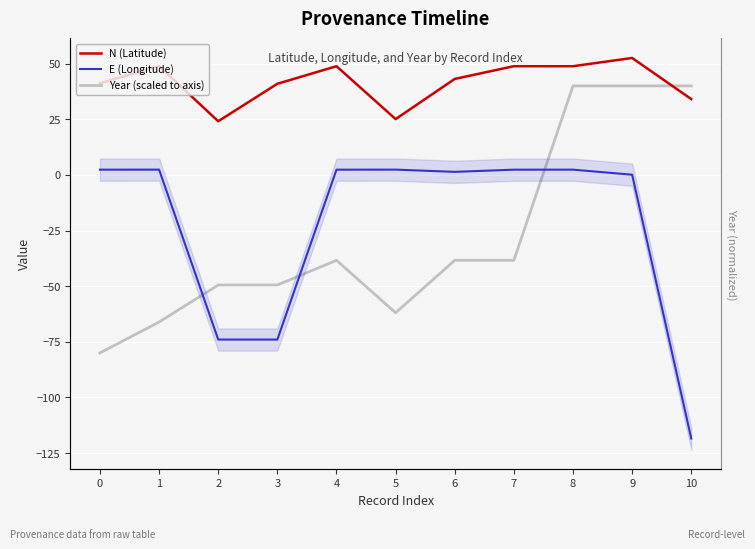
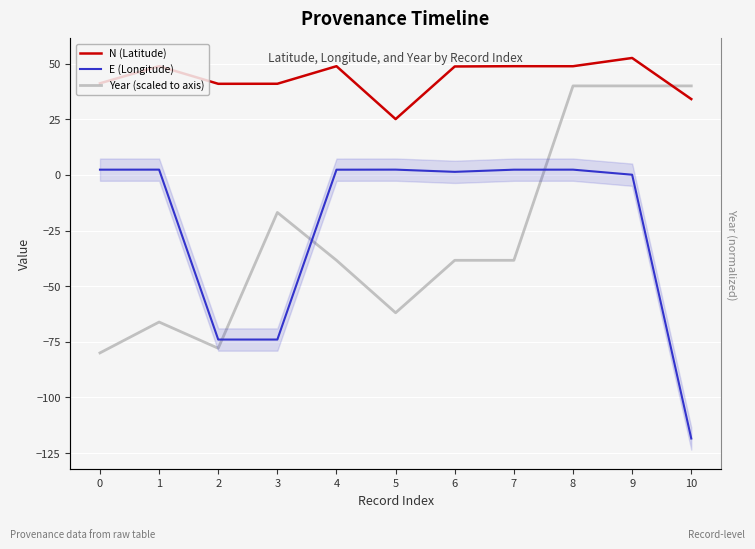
N (Latitude), 2: 24 -> 41
Year (scaled to axis), 2: -49 -> -78
Year (scaled to axis), 3: -49 -> -17
N (Latitude), 6: 43 -> 49
